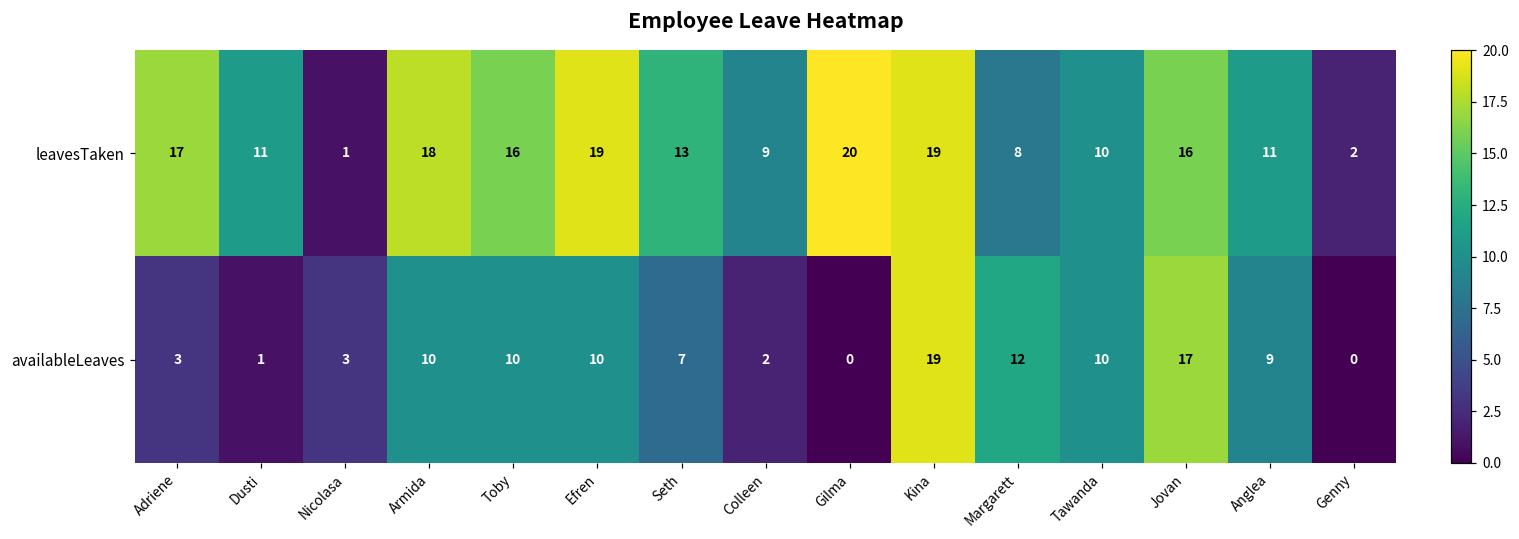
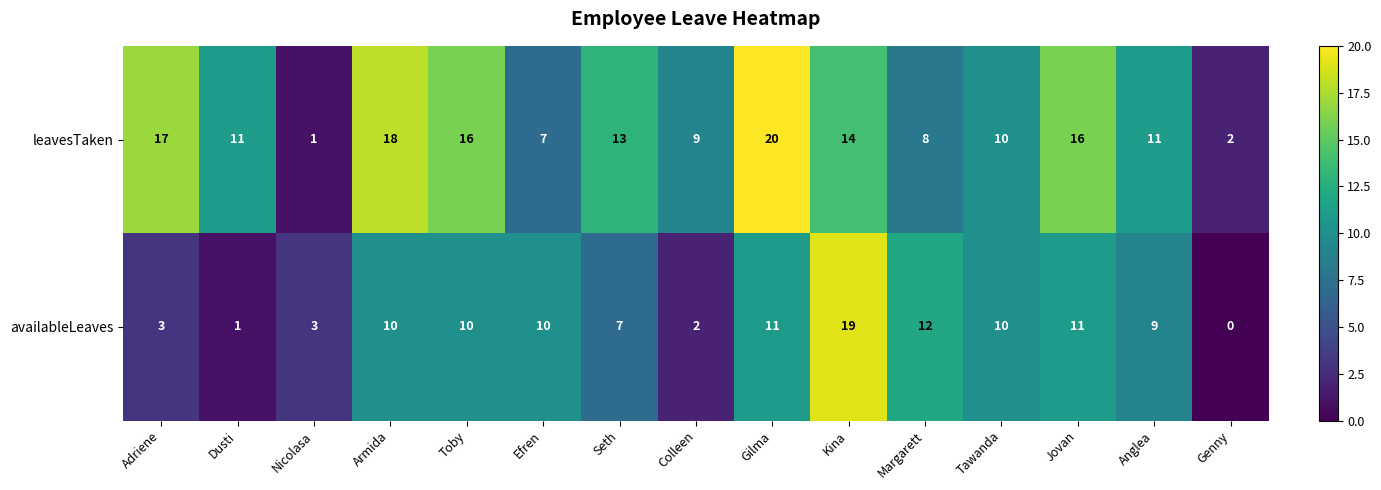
leavesTaken, Efren: 19 -> 7
leavesTaken, Kina: 19 -> 14
availableLeaves, Gilma: 0 -> 11
availableLeaves, Jovan: 17 -> 11
